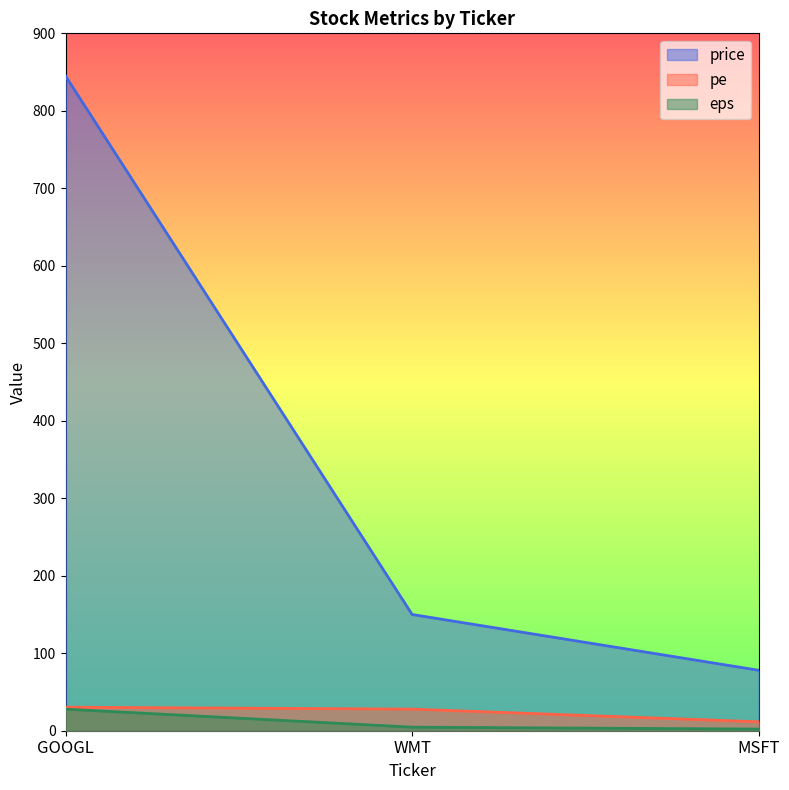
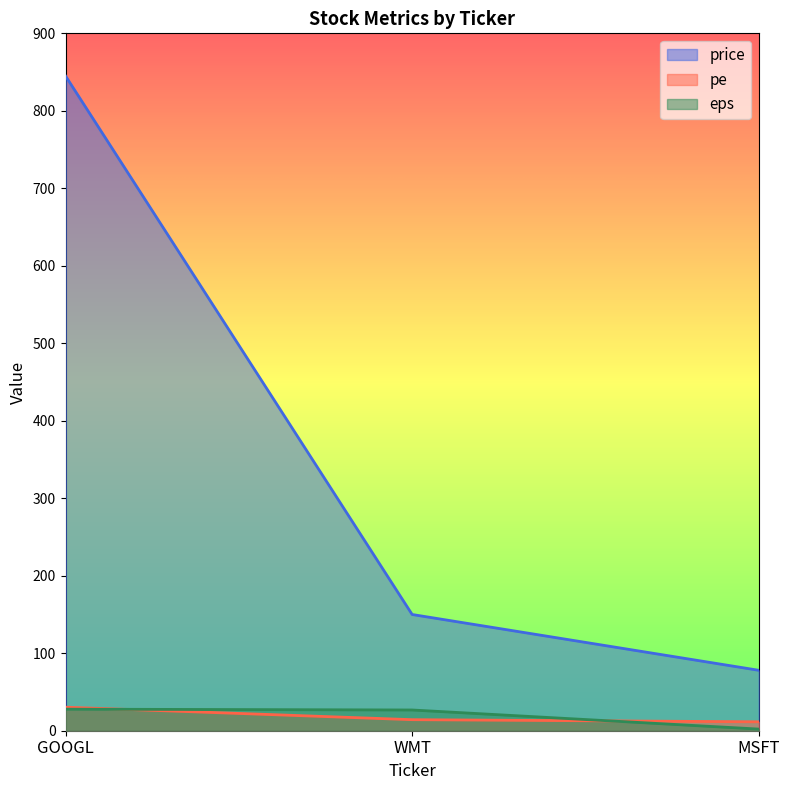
pe, WMT: 30 -> 10
eps, WMT: 0 -> 30
